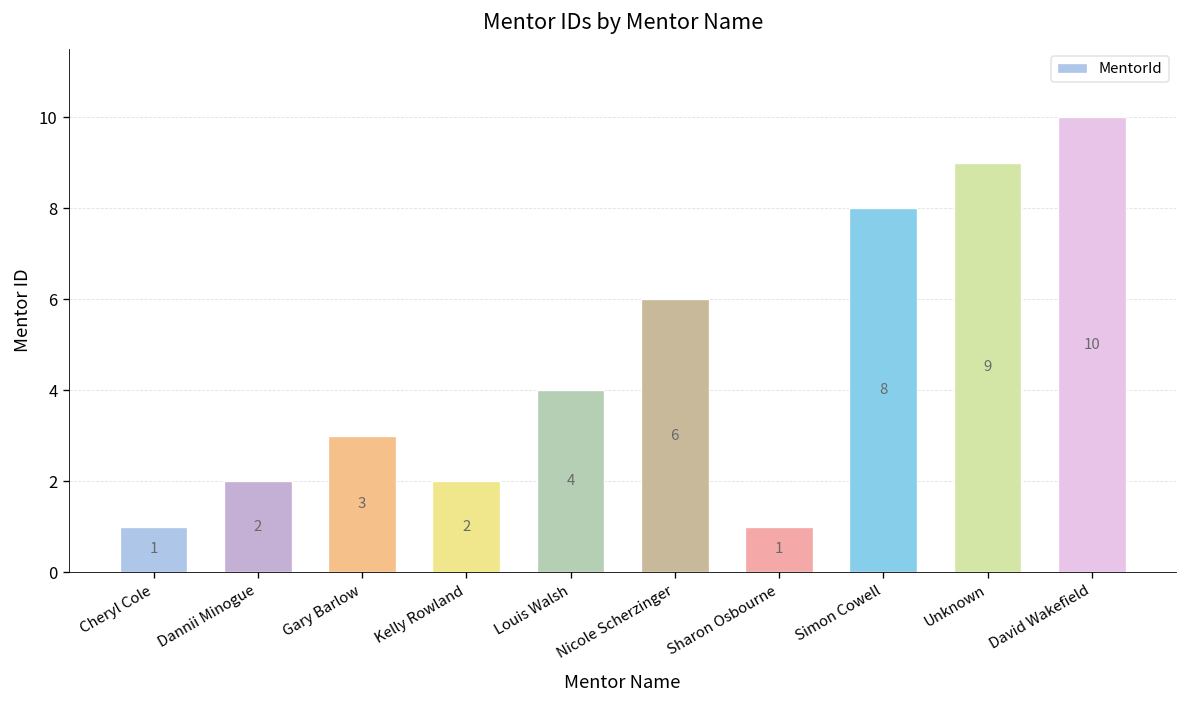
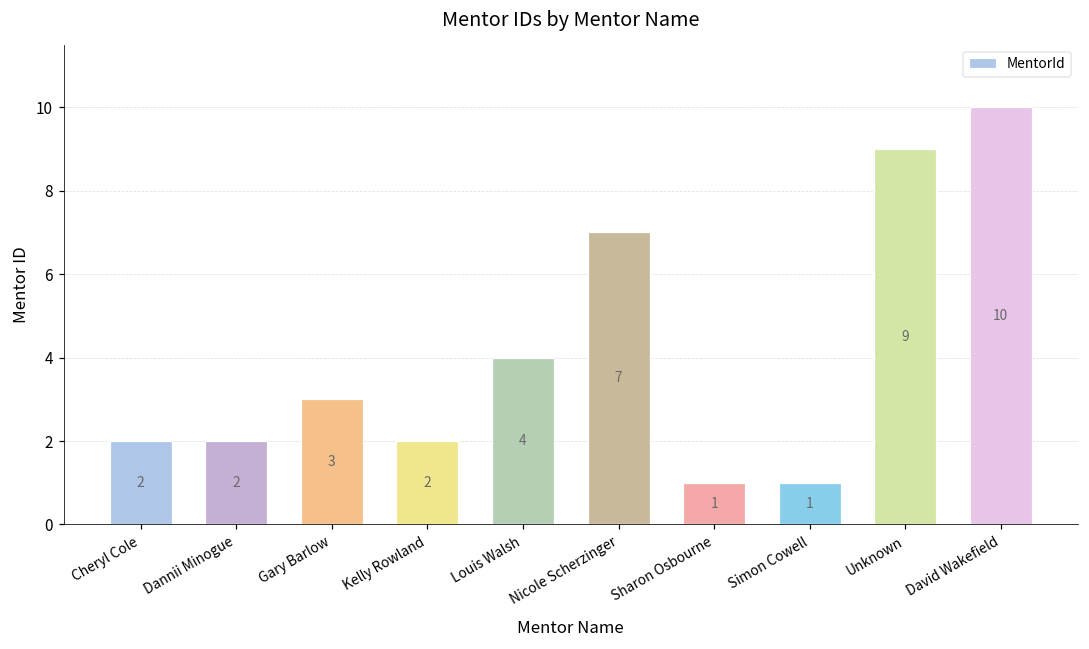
Cheryl Cole: 1 -> 2
Nicole Scherzinger: 6 -> 7
Simon Cowell: 8 -> 1
